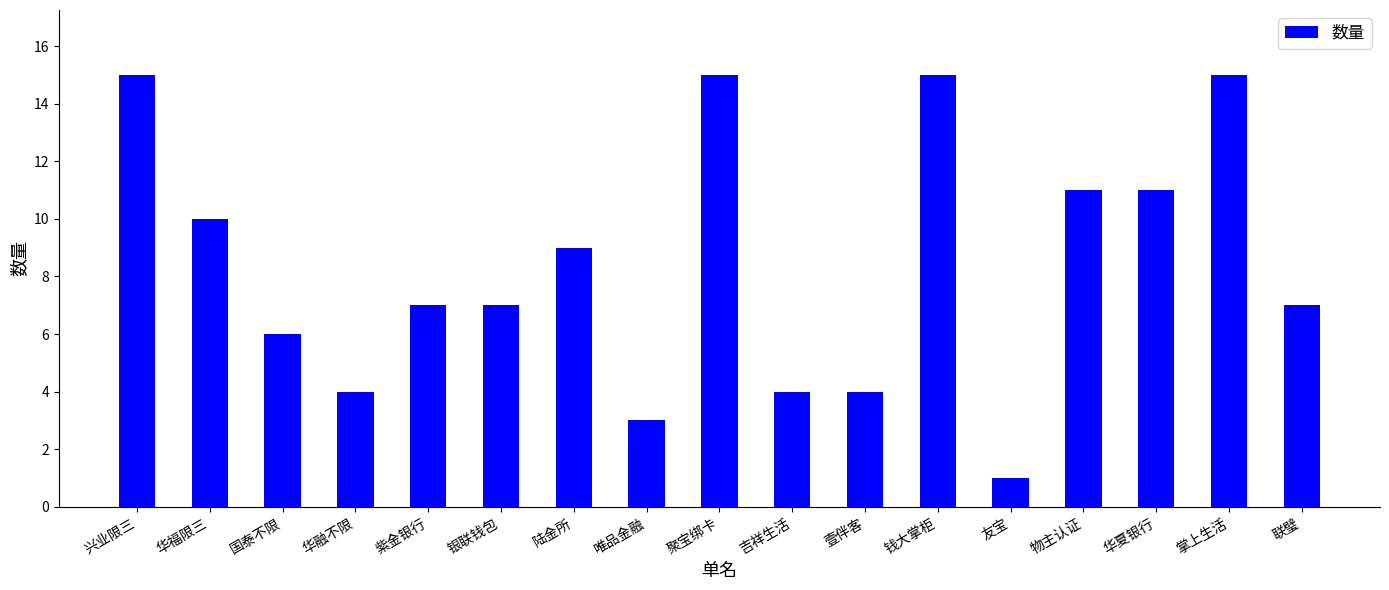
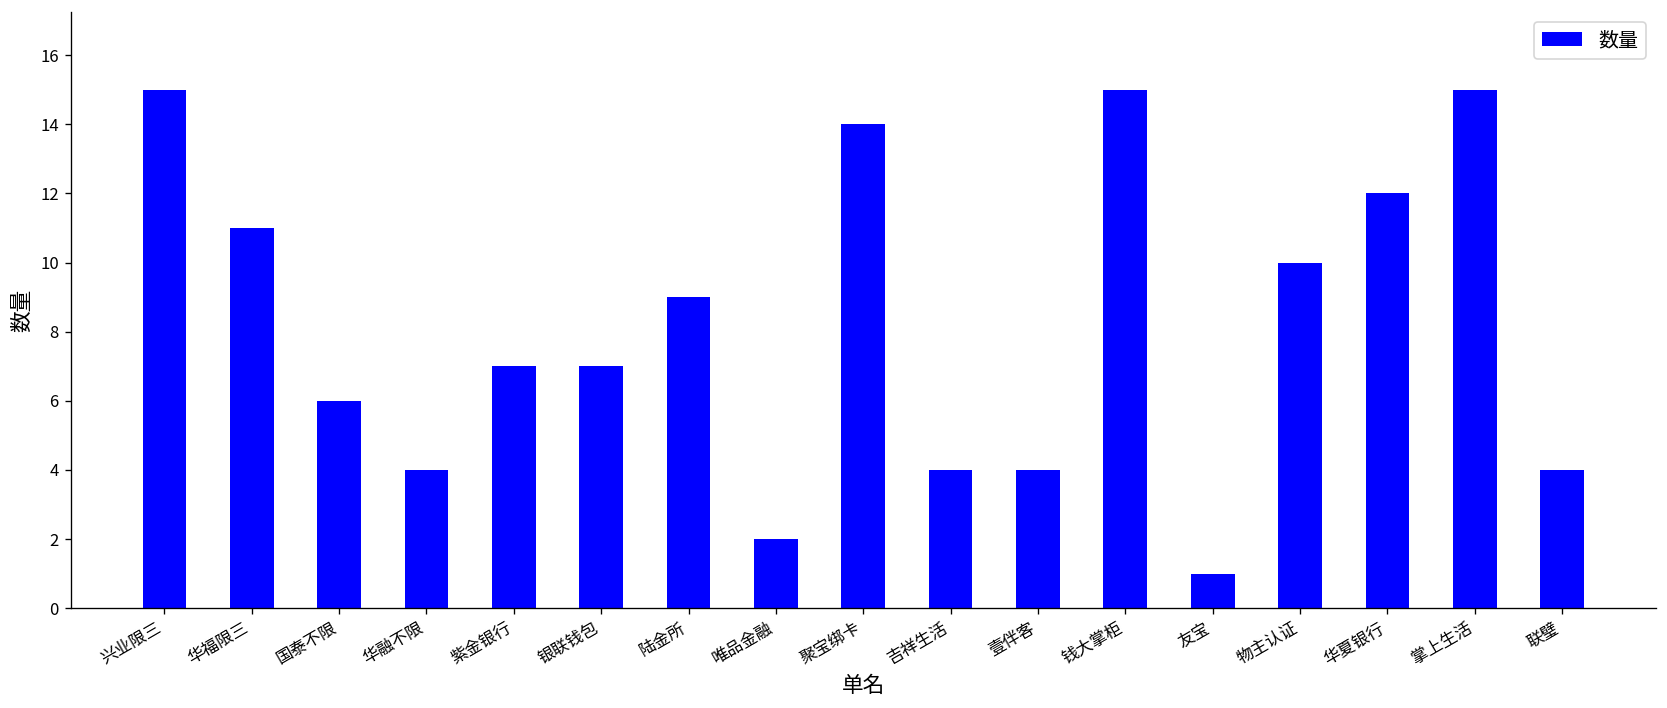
华福限三: 10 -> 11
唯品金融: 3 -> 2
聚宝绑卡: 15 -> 14
物主认证: 11 -> 10
华夏银行: 11 -> 12
联璧: 7 -> 4
